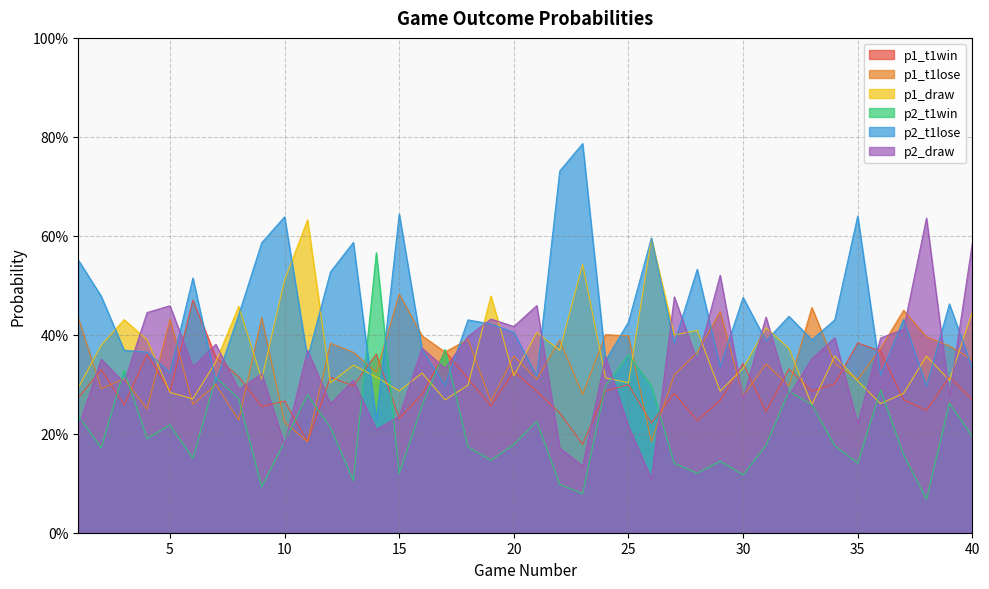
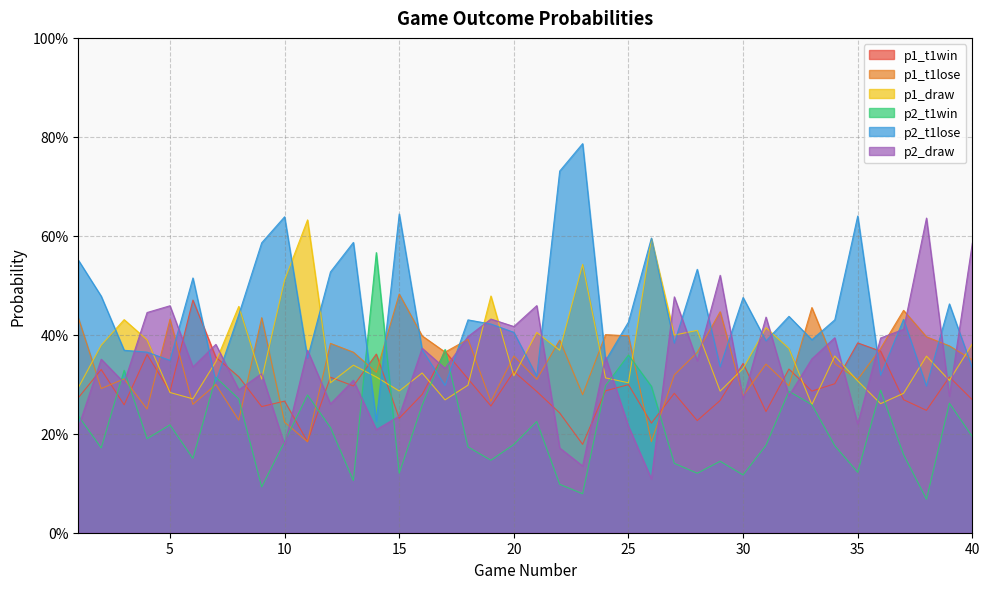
p2_t1lose, 5: 32% -> 35%
p2_t1win, 35: 14% -> 12%
p1_draw, 40: 45% -> 38%
